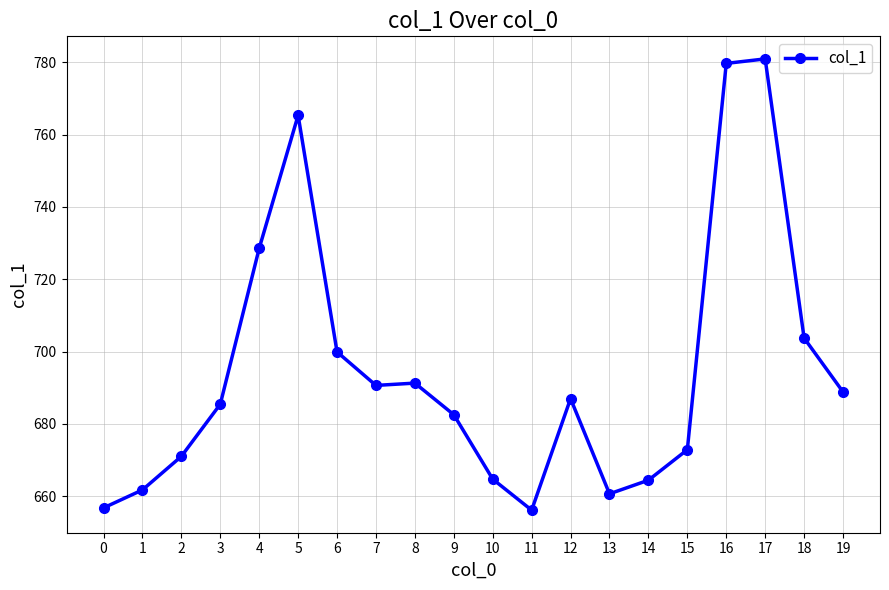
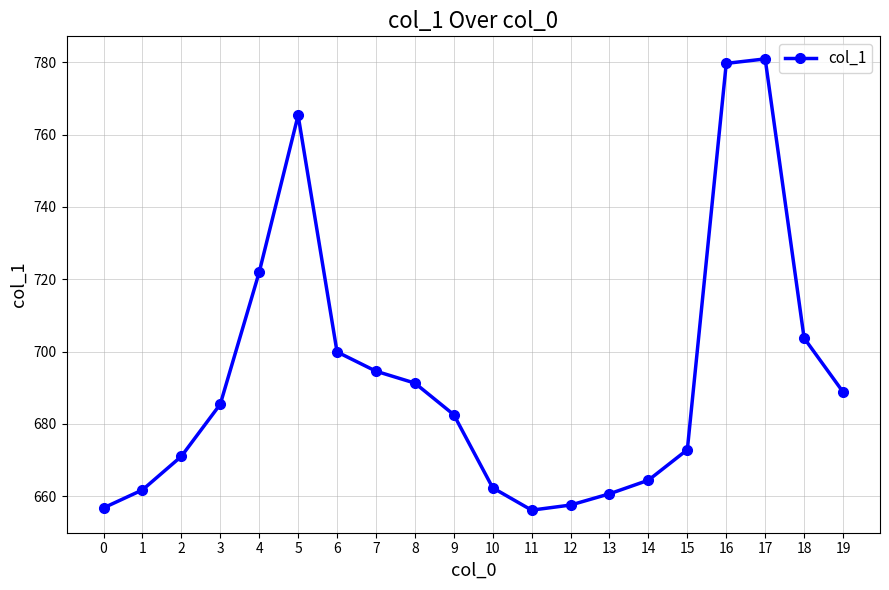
4: 729 -> 722
7: 691 -> 695
10: 665 -> 662
12: 687 -> 658
